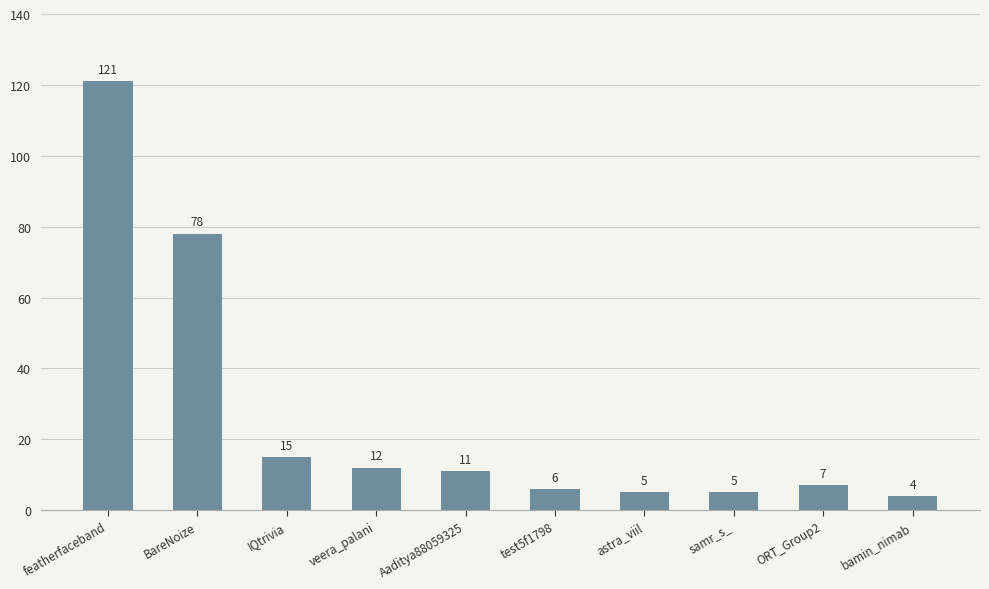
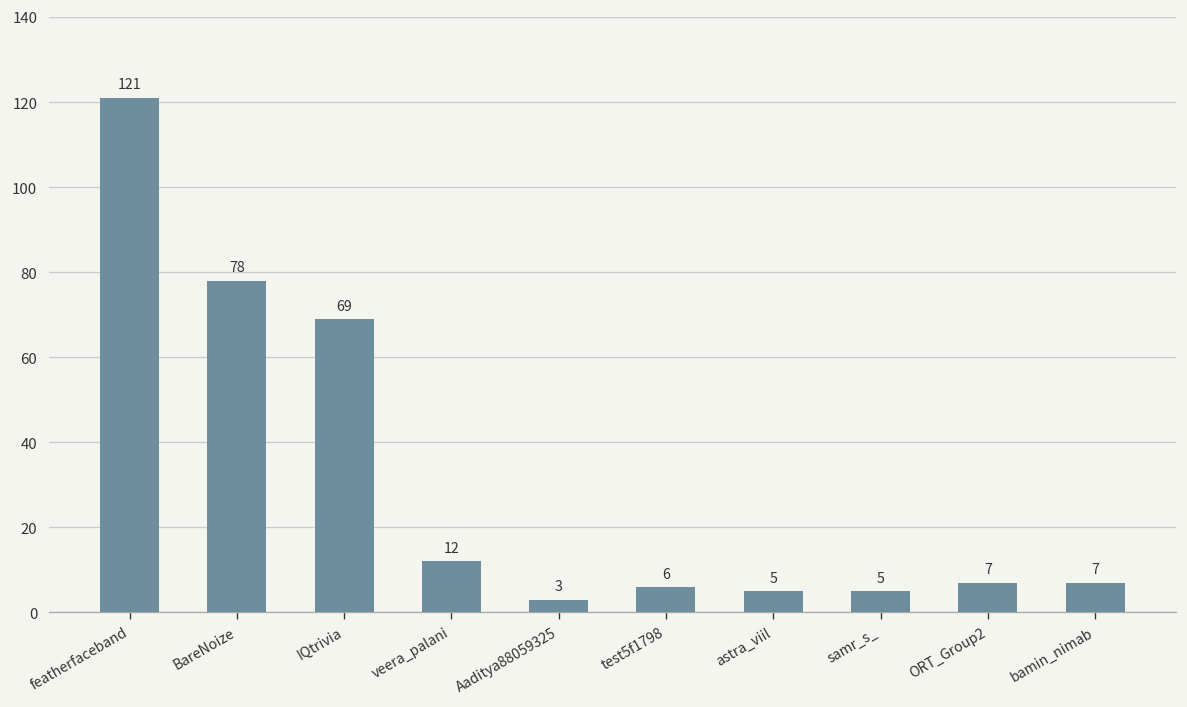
IQtrivia: 15 -> 69
Aaditya88059325: 11 -> 3
bamin_nimab: 4 -> 7
